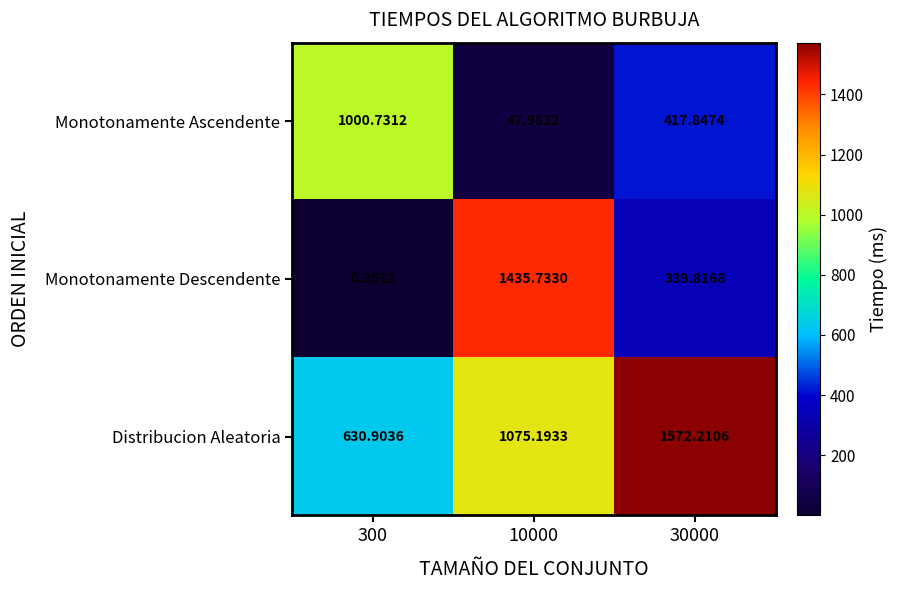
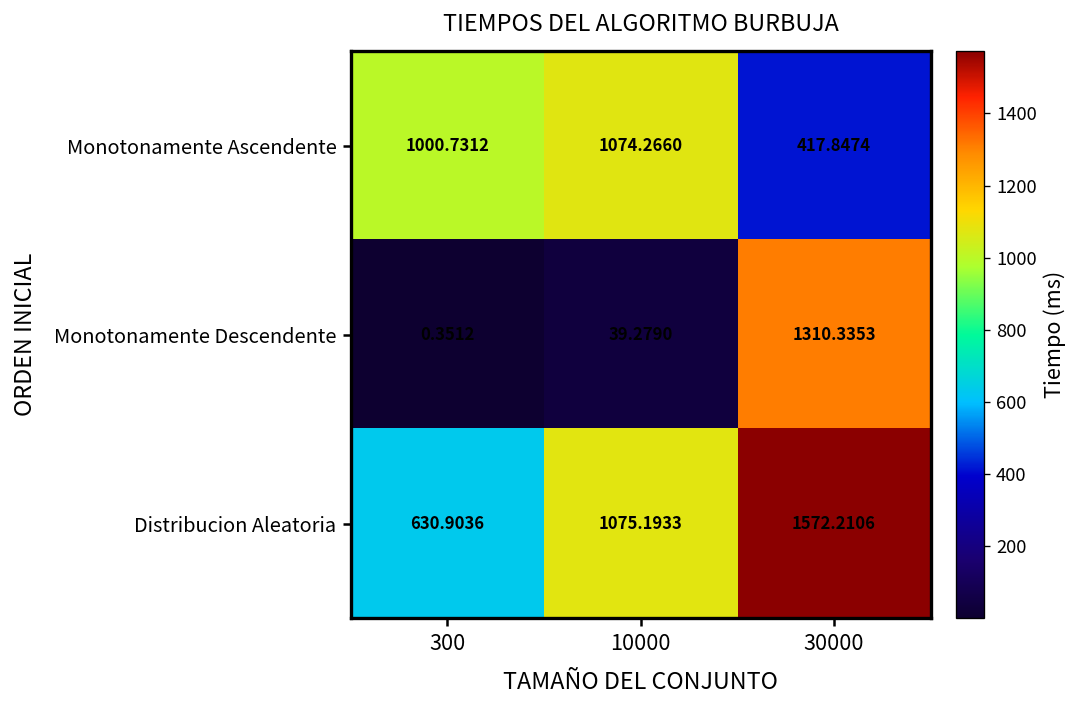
Monotonamente Ascendente, 10000: 47.9832 -> 1074.2660
Monotonamente Descendente, 10000: 1435.7330 -> 39.2790
Monotonamente Descendente, 30000: 339.8168 -> 1310.3353
